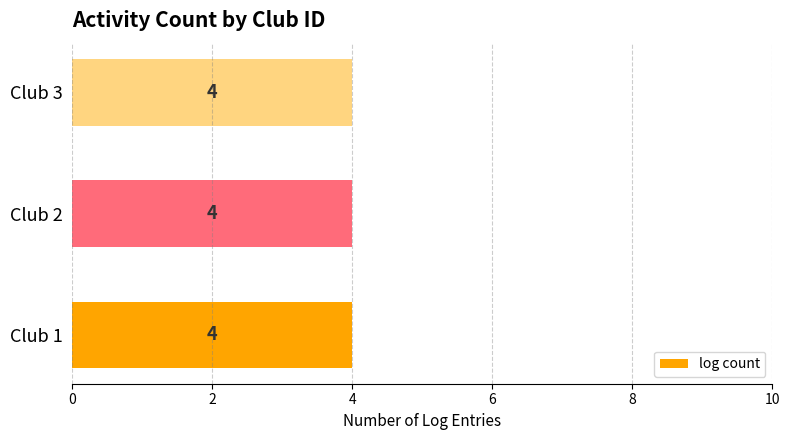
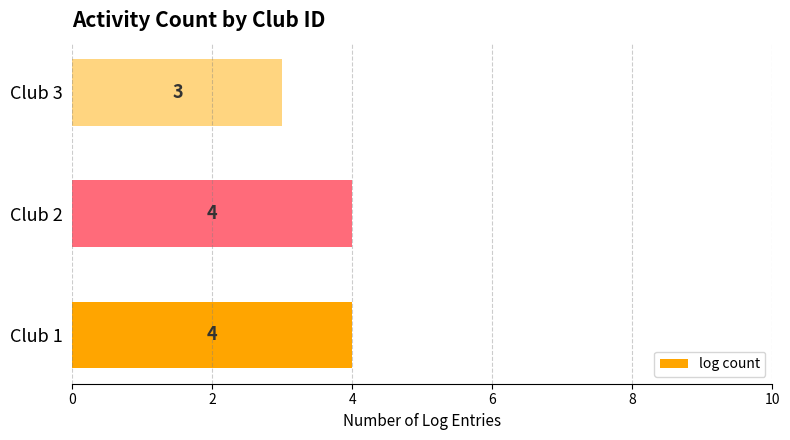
Club 3: 4 -> 3
